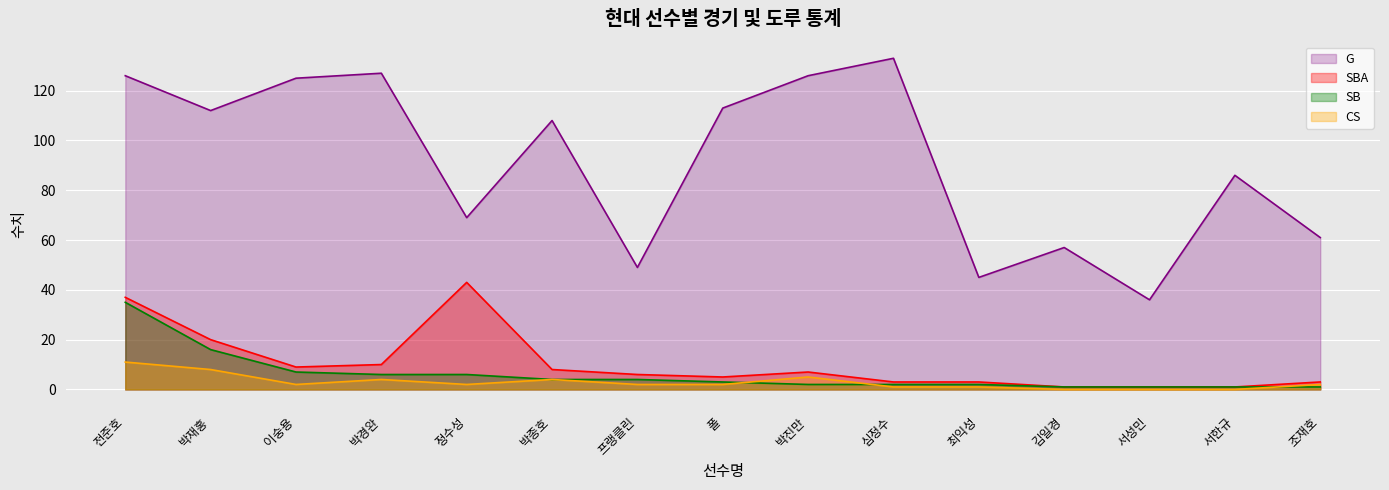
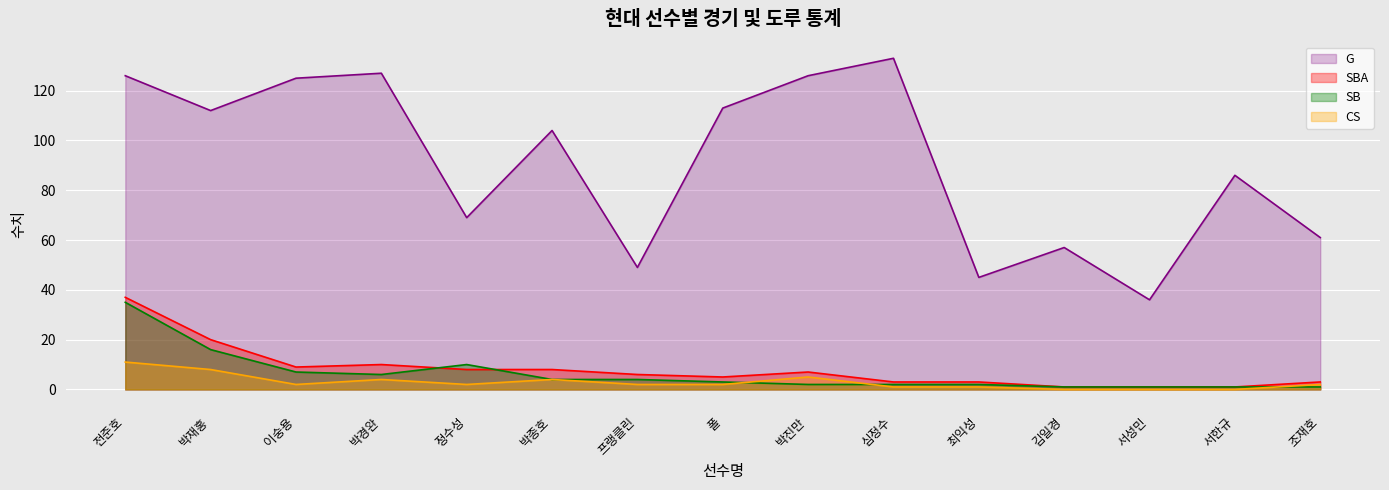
SBA, 정수성: 43 -> 8
SB, 정수성: 6 -> 10
G, 박종호: 108 -> 104
